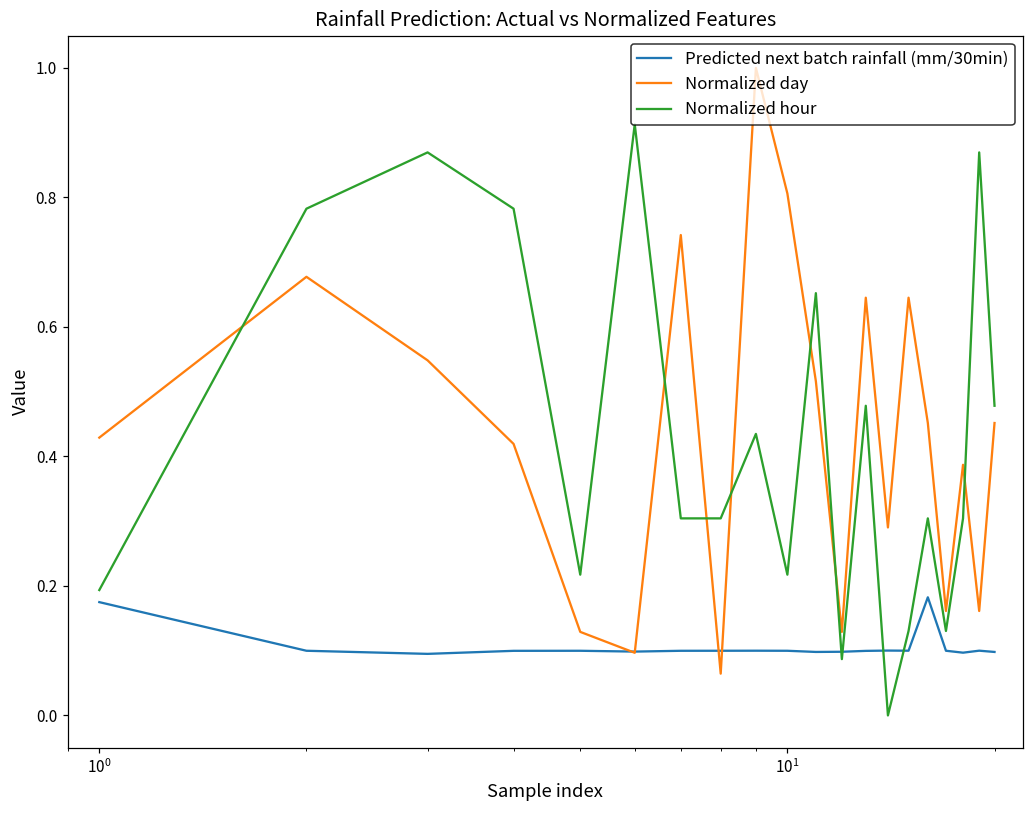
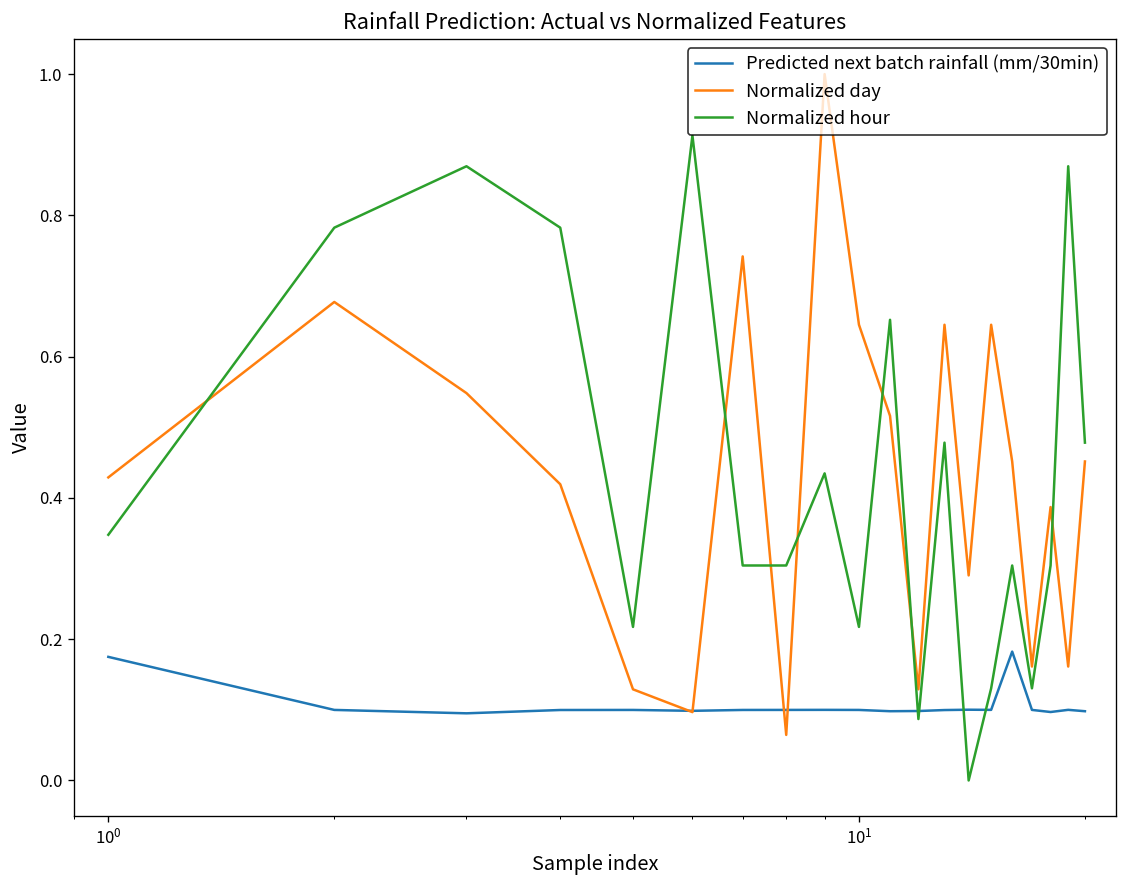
Normalized hour, 10^0: 0.19 -> 0.35
Normalized day, 10^1: 0.81 -> 0.65
